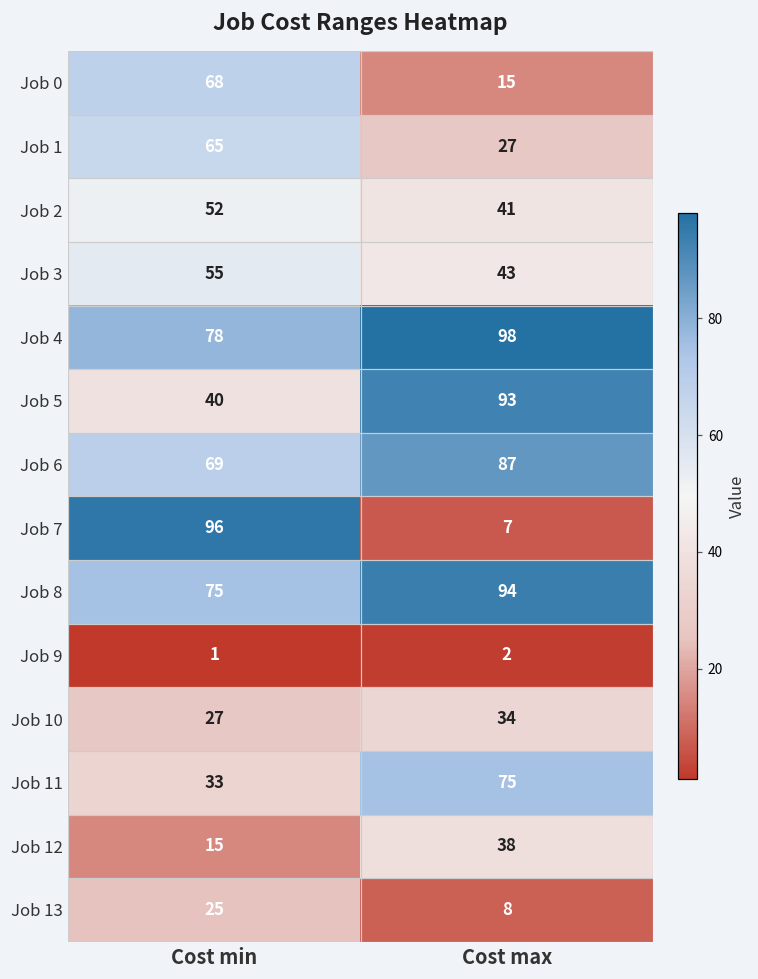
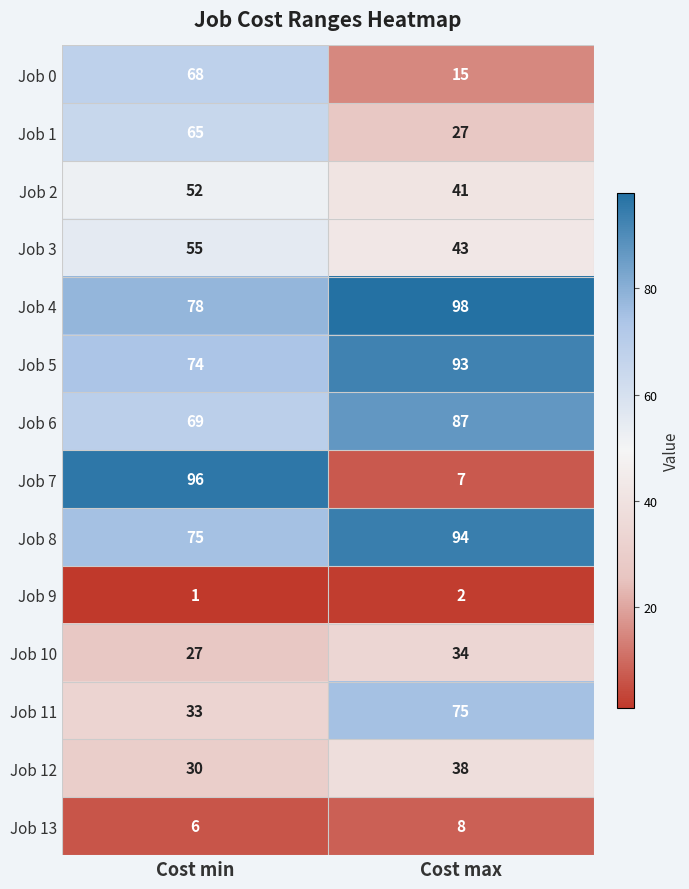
Job 5, Cost min: 40 -> 74
Job 12, Cost min: 15 -> 30
Job 13, Cost min: 25 -> 6
